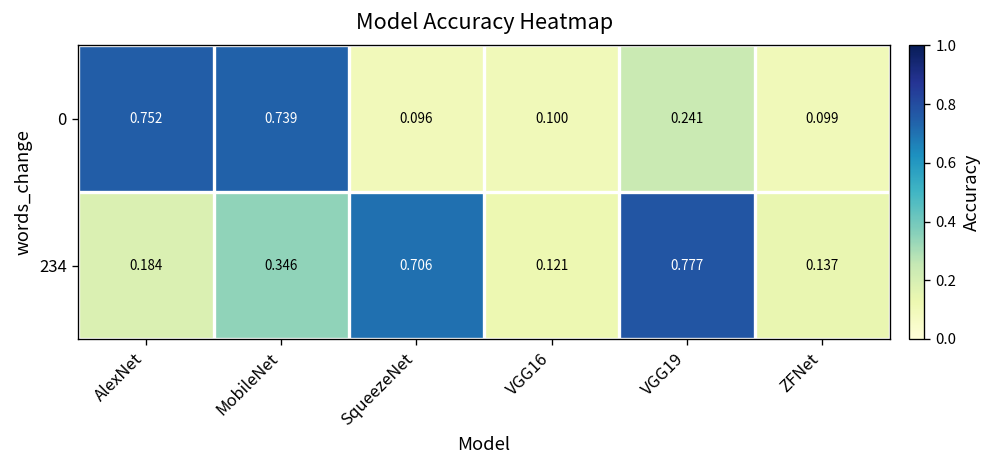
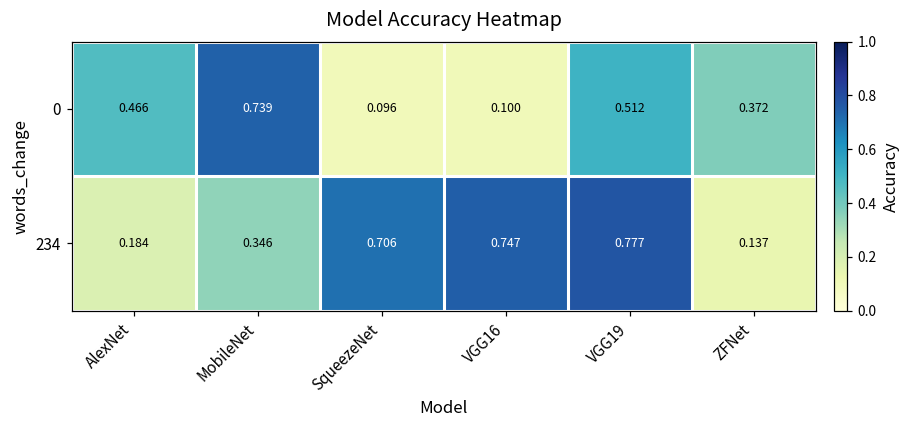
0, AlexNet: 0.752 -> 0.466
0, VGG19: 0.241 -> 0.512
0, ZFNet: 0.099 -> 0.372
234, VGG16: 0.121 -> 0.747
